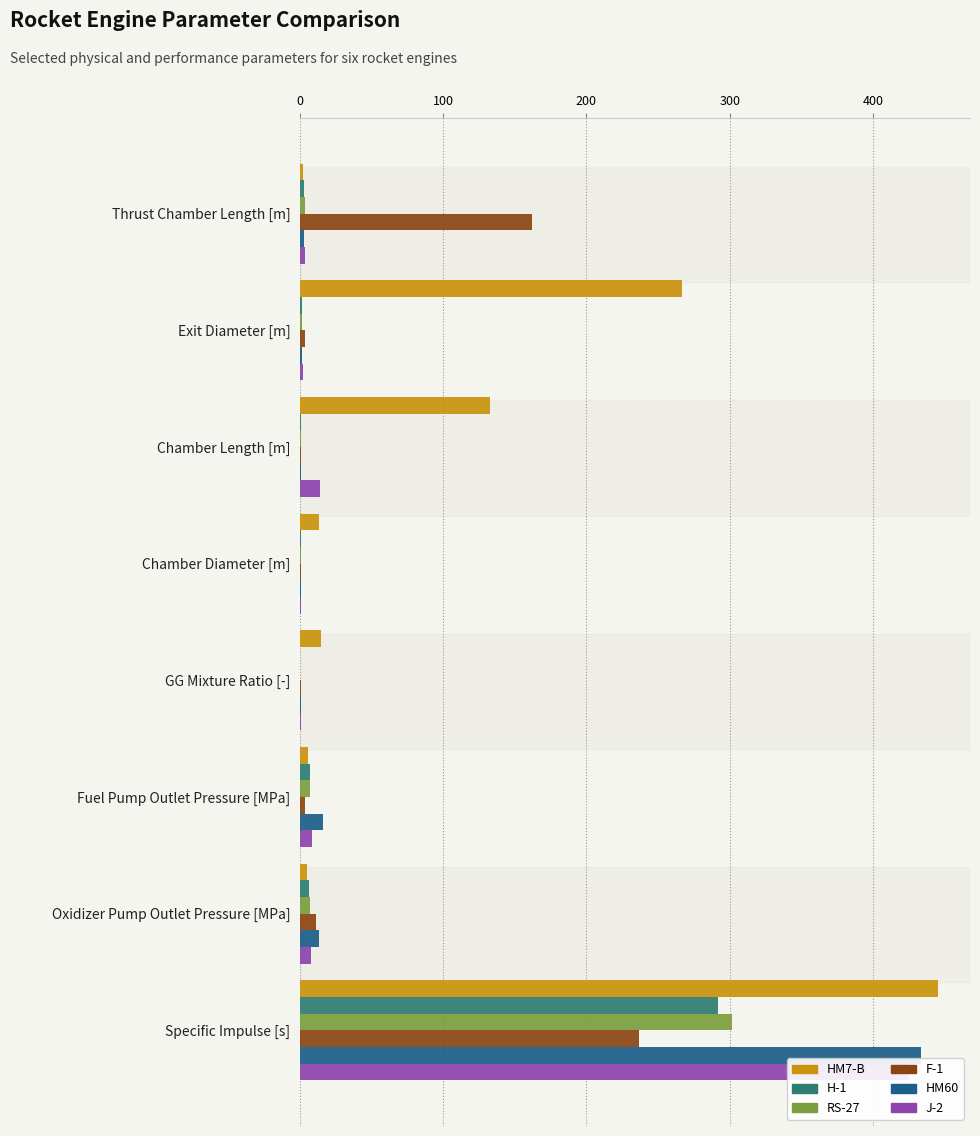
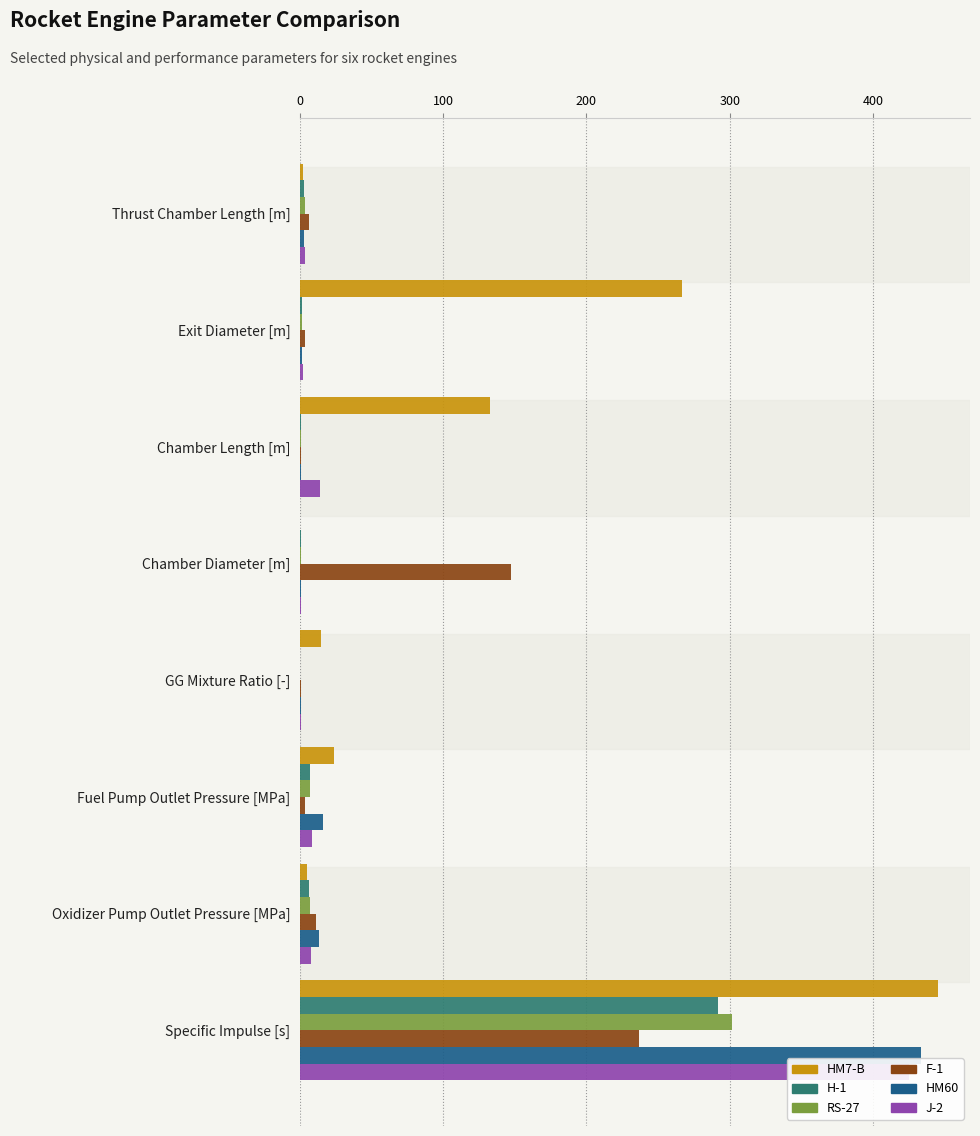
F-1, Thrust Chamber Length [m]: 162 -> 6
HM7-B, Chamber Diameter [m]: 13 -> 0
F-1, Chamber Diameter [m]: 1 -> 148
HM7-B, Fuel Pump Outlet Pressure [MPa]: 6 -> 24
